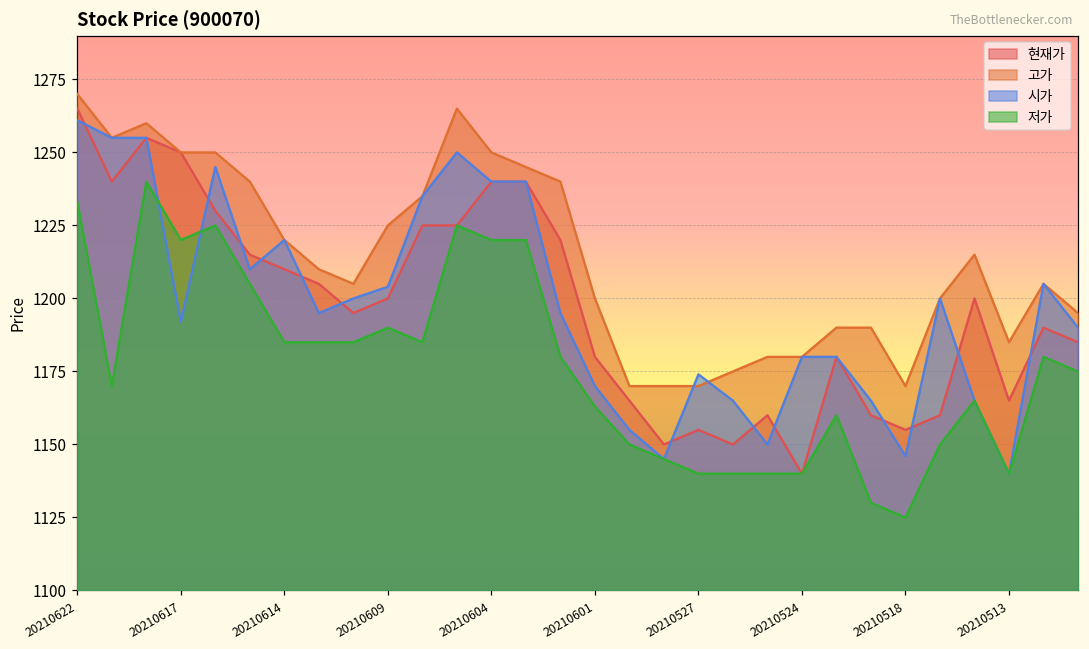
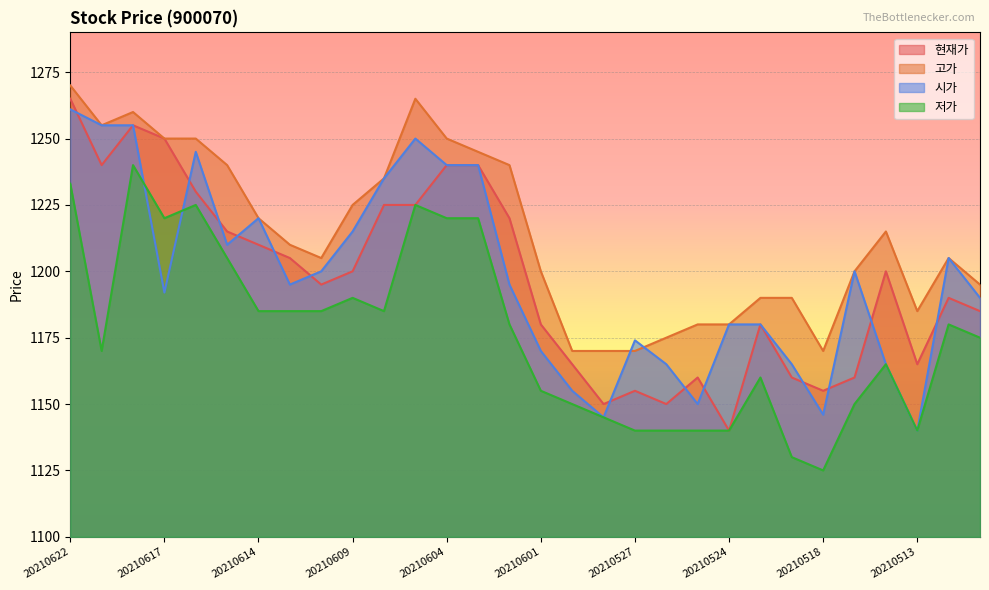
시가, 20210609: 1204 -> 1215
저가, 20210601: 1163 -> 1155
